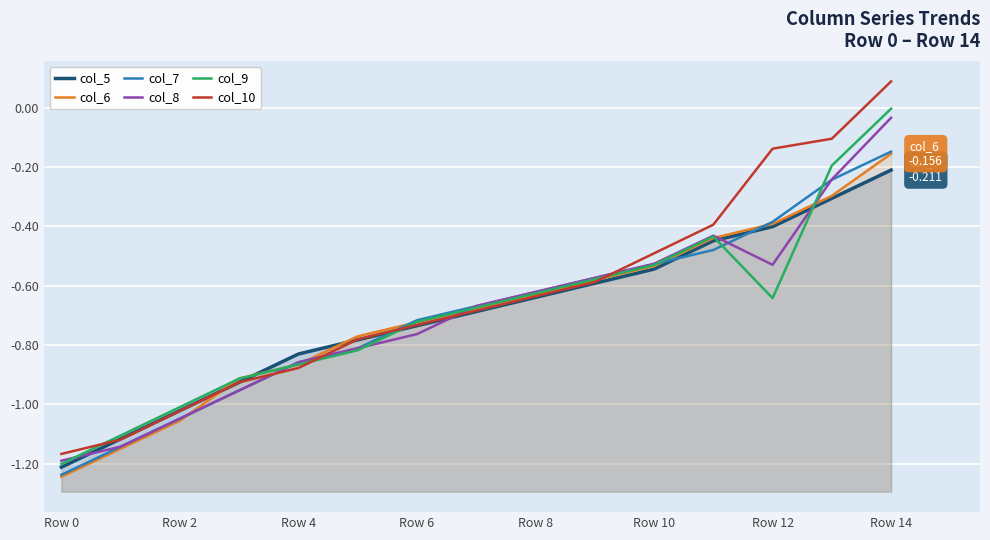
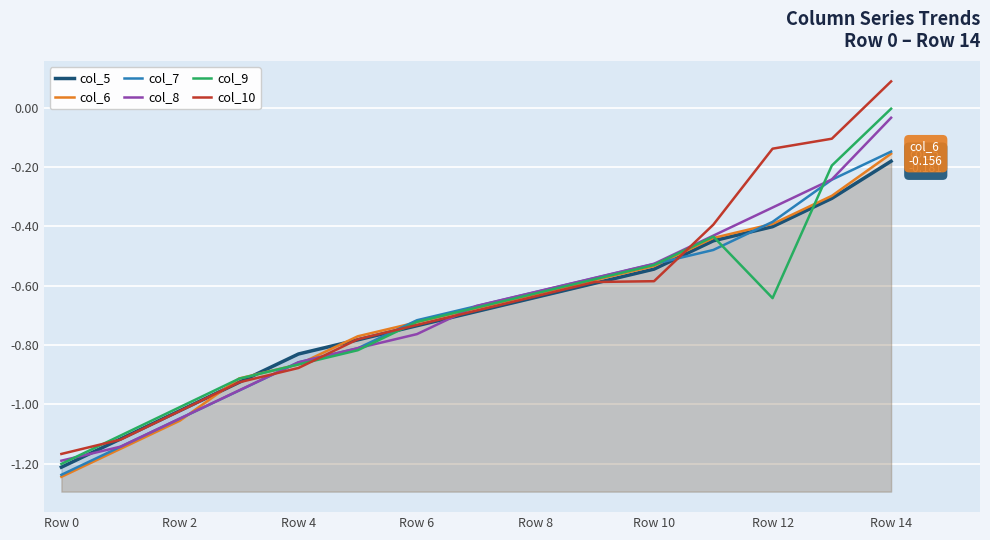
col_10, Row 10: -0.49 -> -0.59
col_8, Row 12: -0.53 -> -0.34
col_5, Row 14: -0.211 -> -0.181
